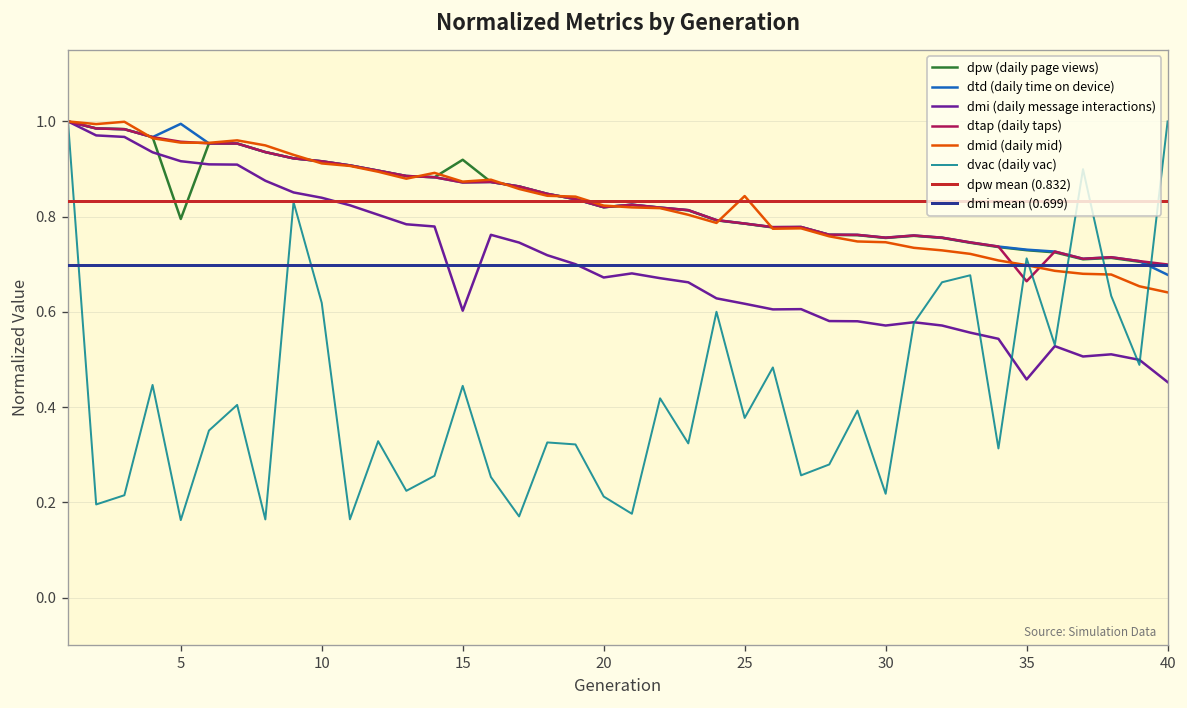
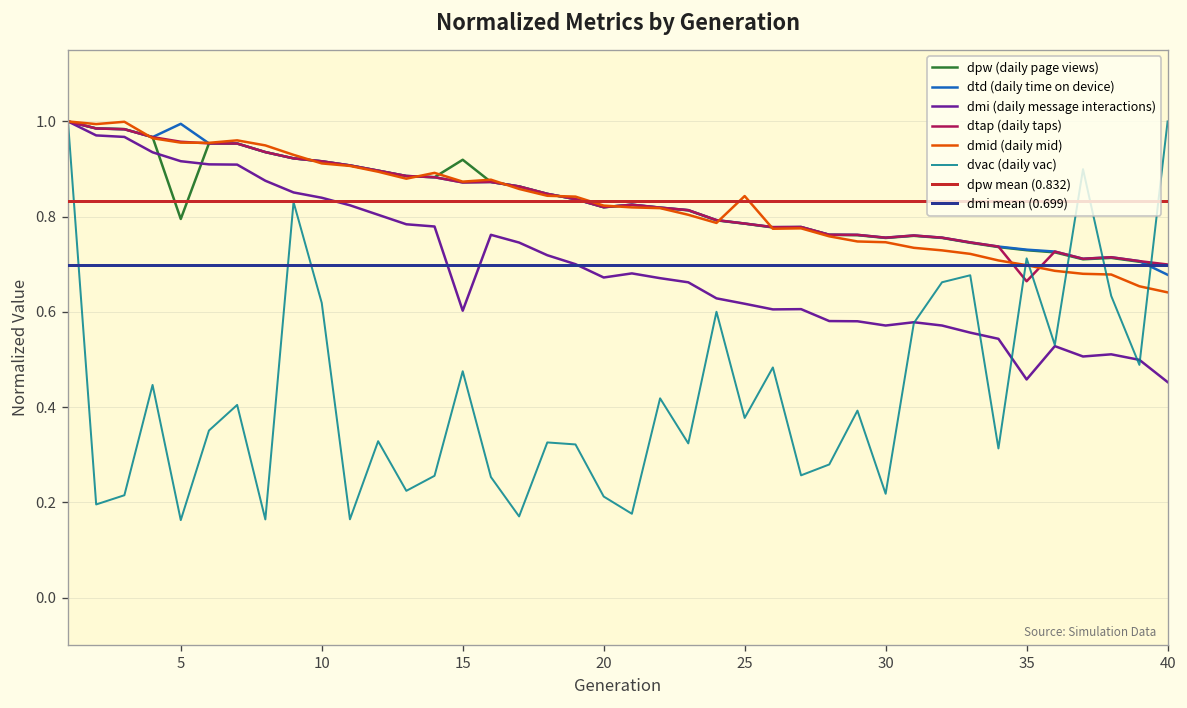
dvac (daily vac), 15: 0.44 -> 0.48
